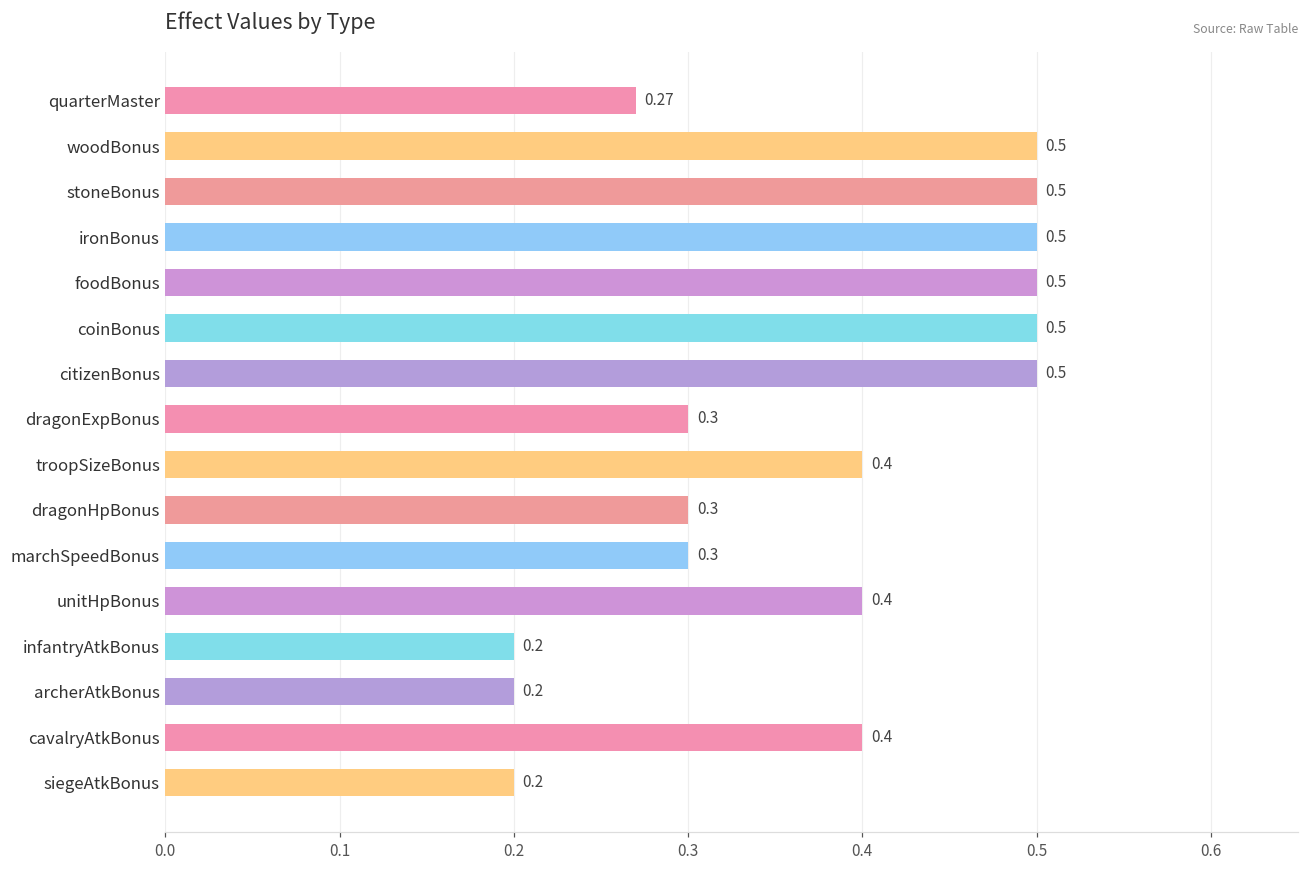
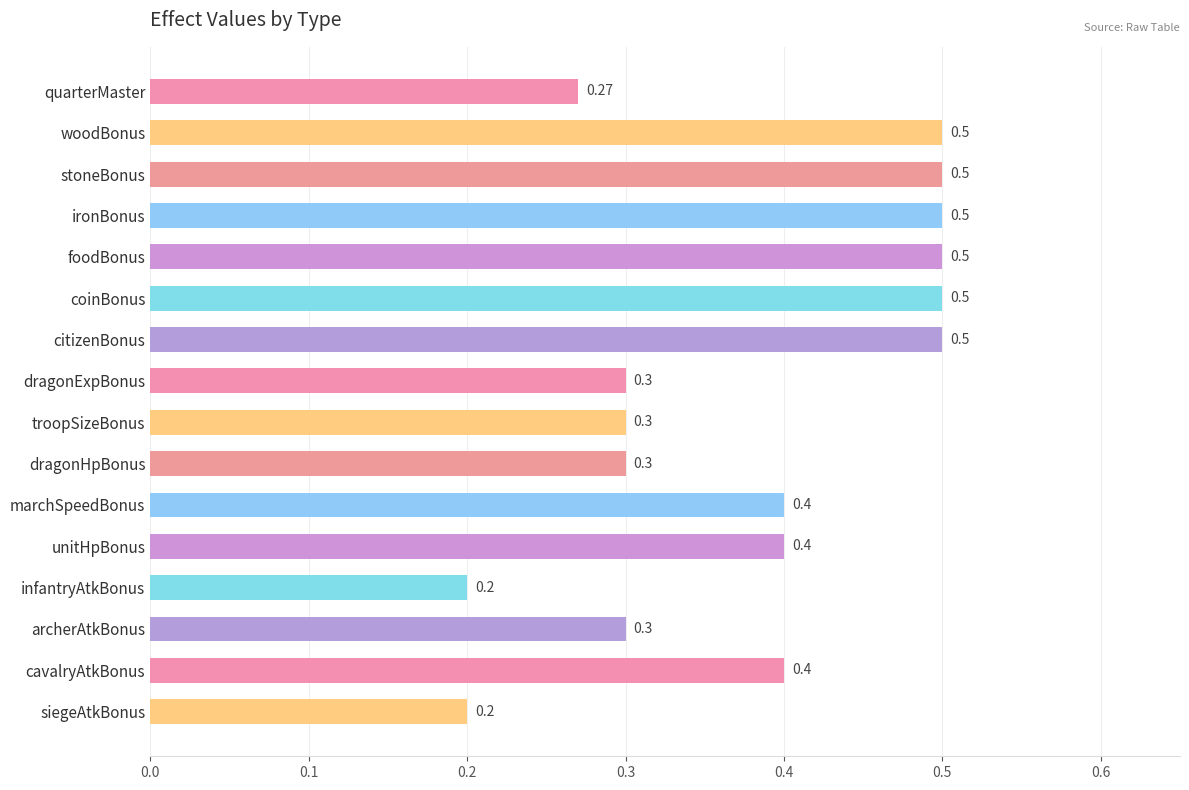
troopSizeBonus: 0.4 -> 0.3
marchSpeedBonus: 0.3 -> 0.4
archerAtkBonus: 0.2 -> 0.3
